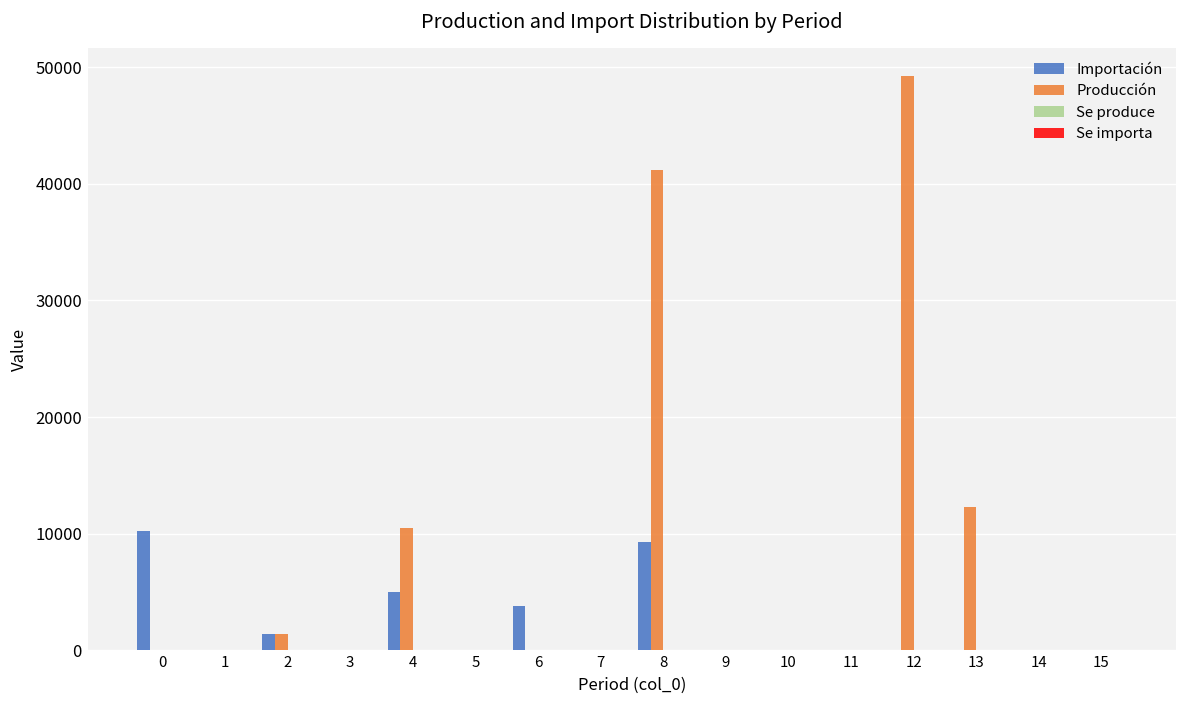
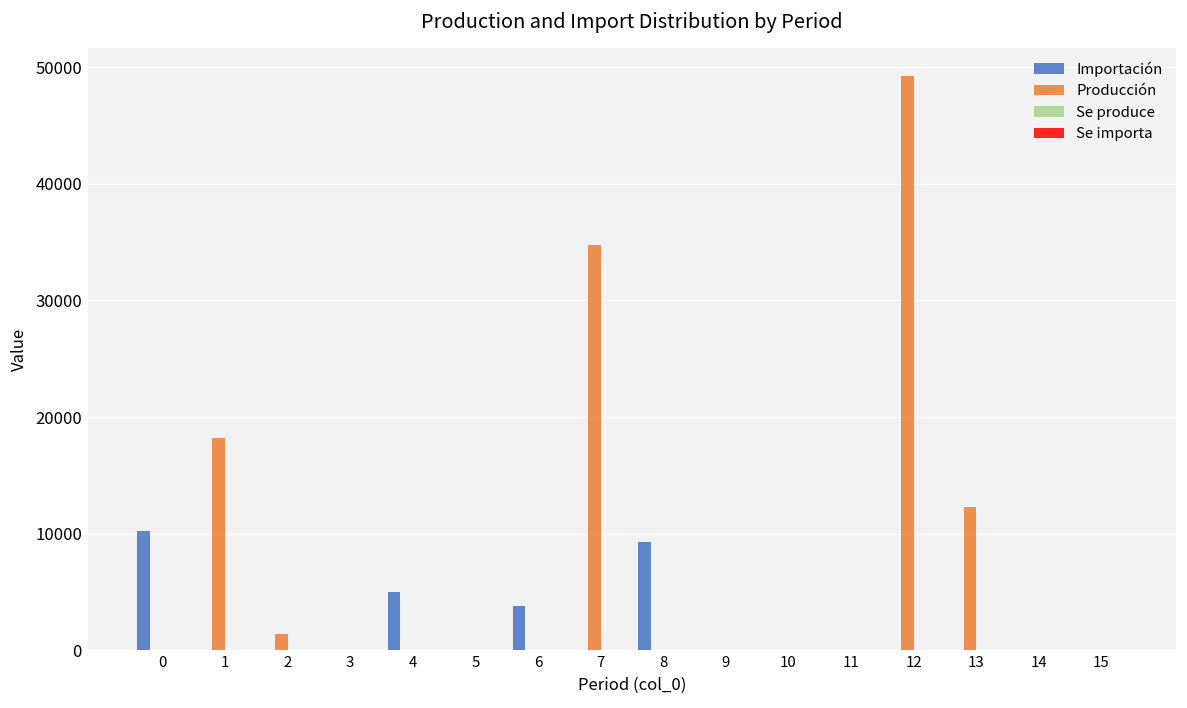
Producción, 1: 0 -> 18000
Importación, 2: 1000 -> 0
Producción, 4: 11000 -> 0
Producción, 7: 0 -> 35000
Producción, 8: 41000 -> 0
